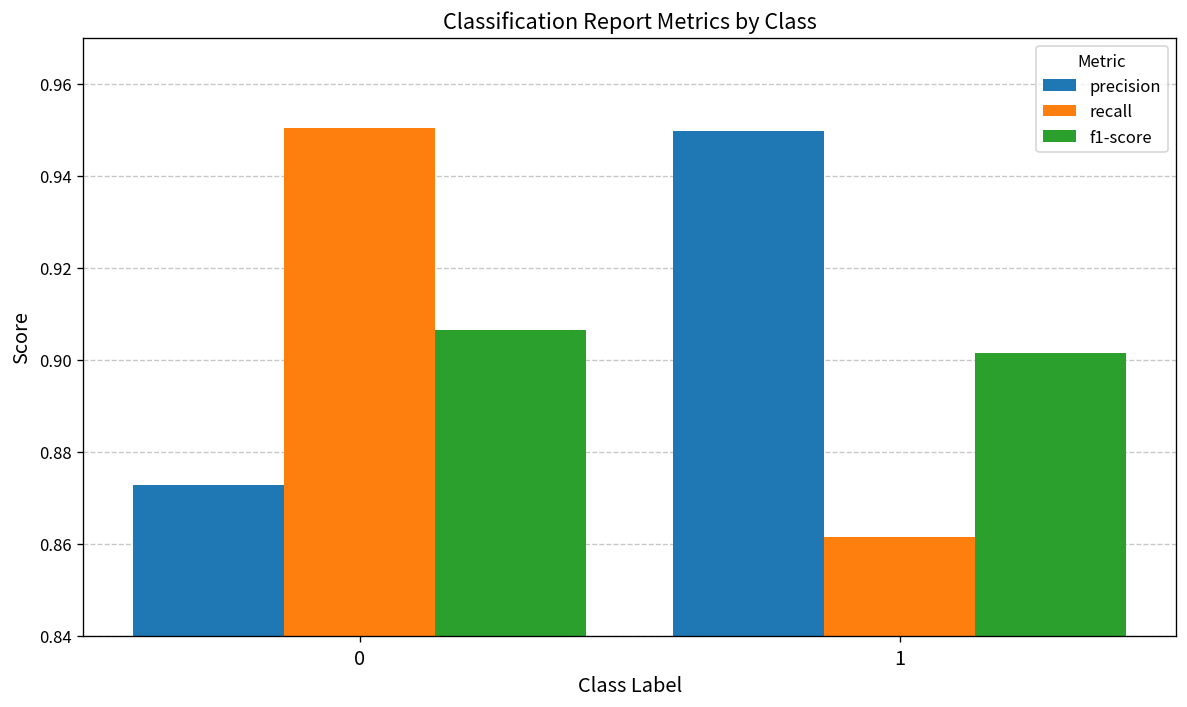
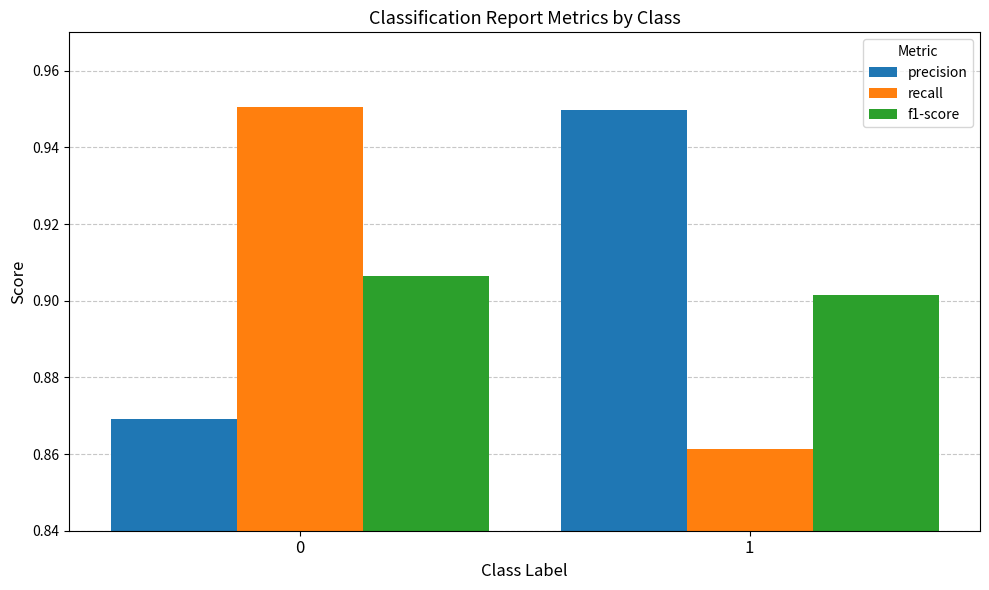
precision, 0: 0.873 -> 0.869
